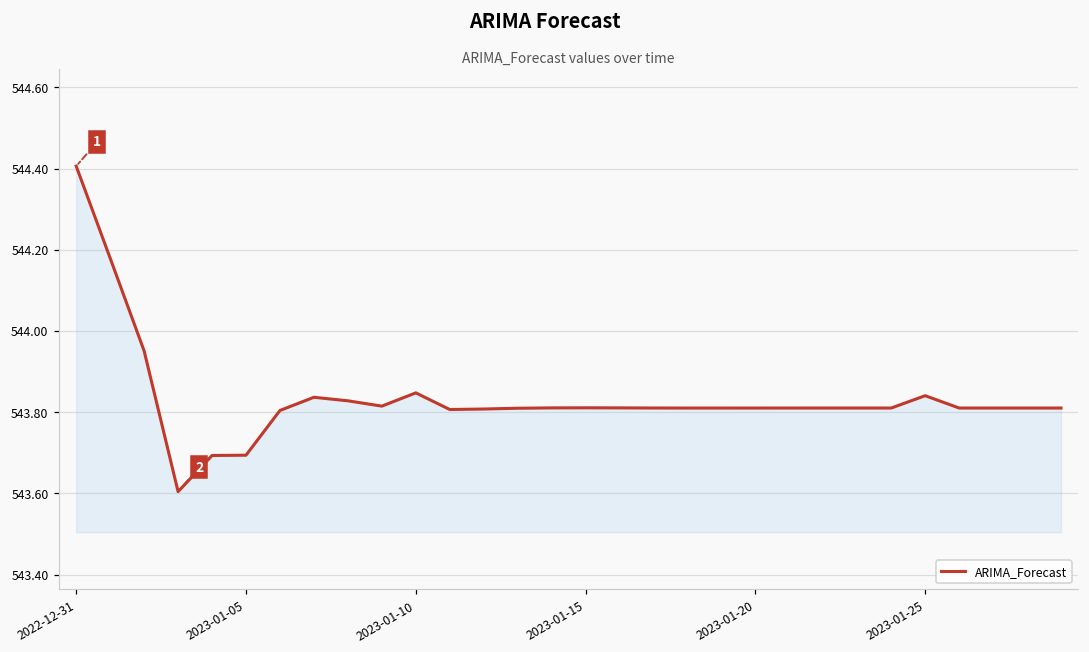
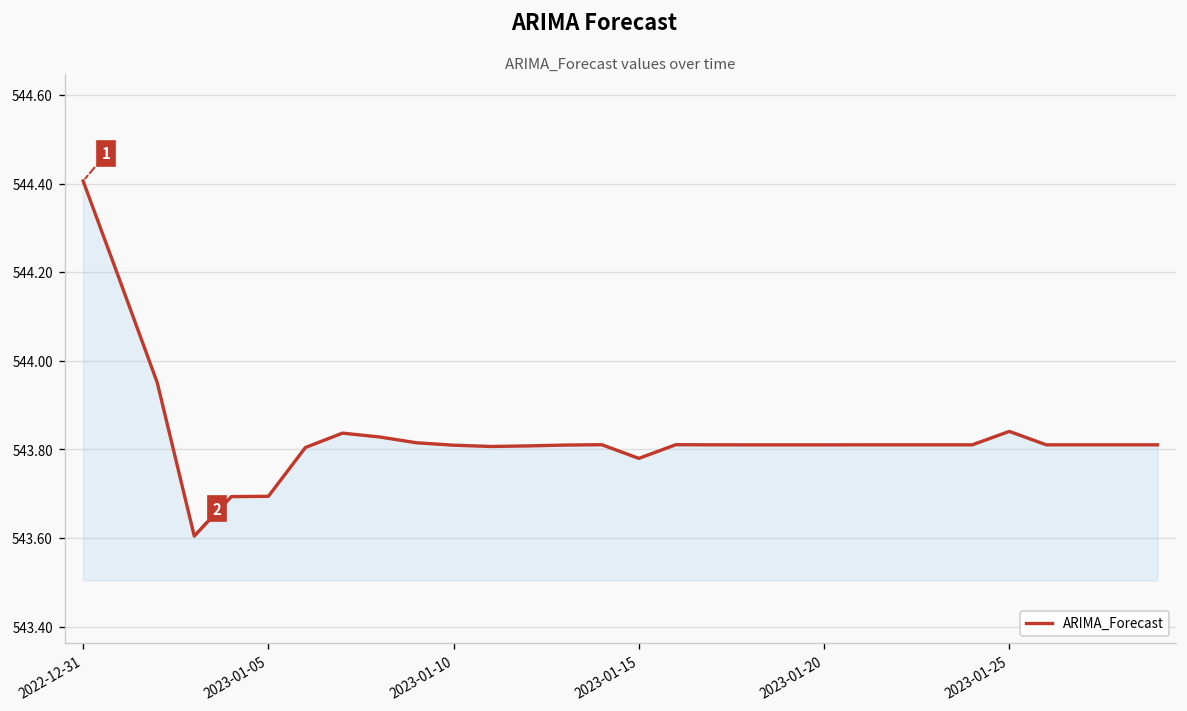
2023-01-10: 543.85 -> 543.81
2023-01-15: 543.81 -> 543.78
